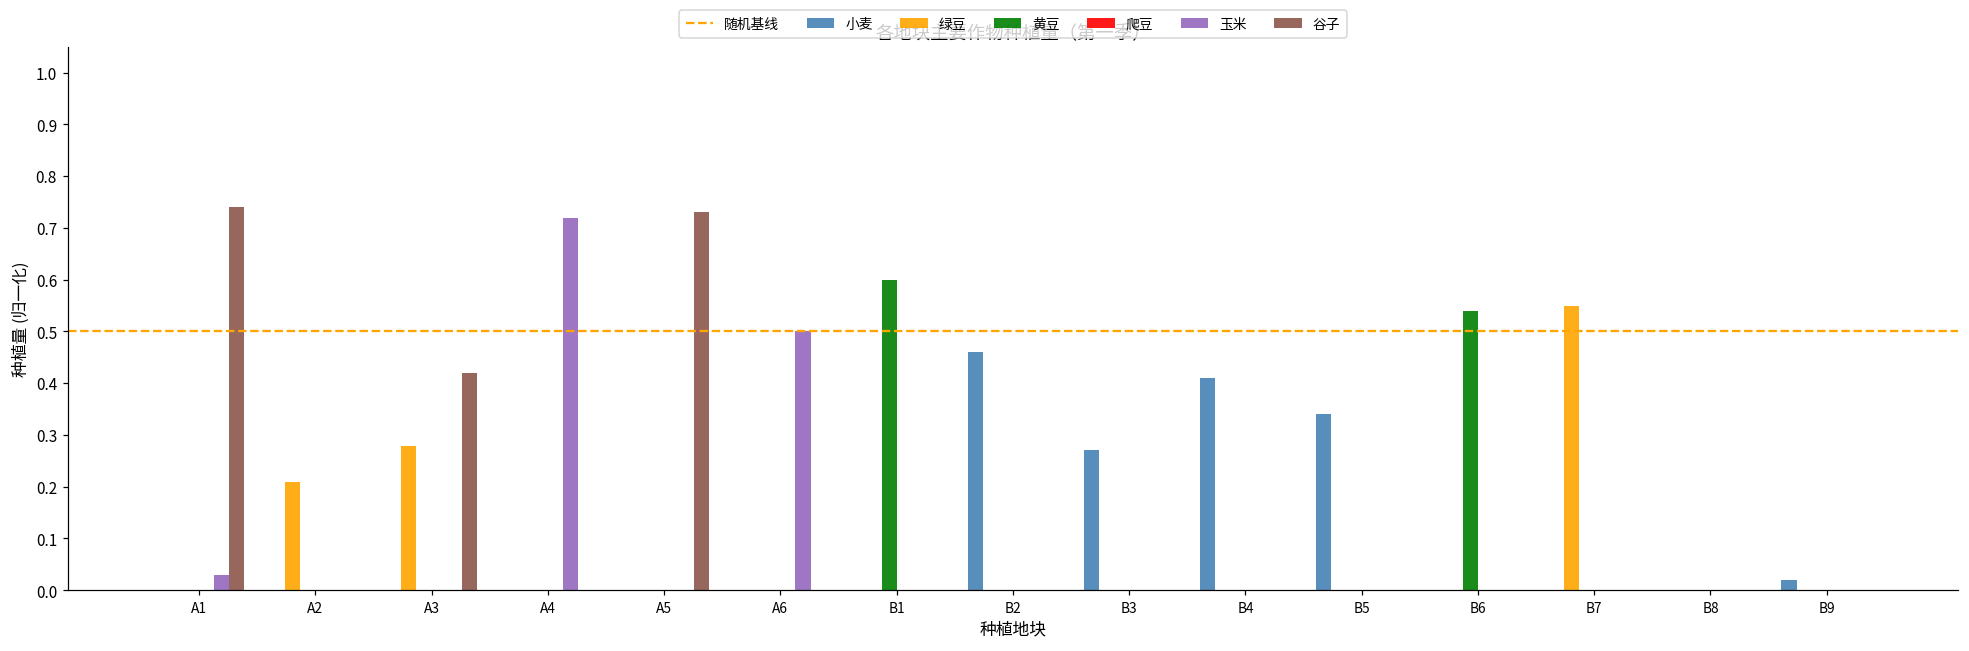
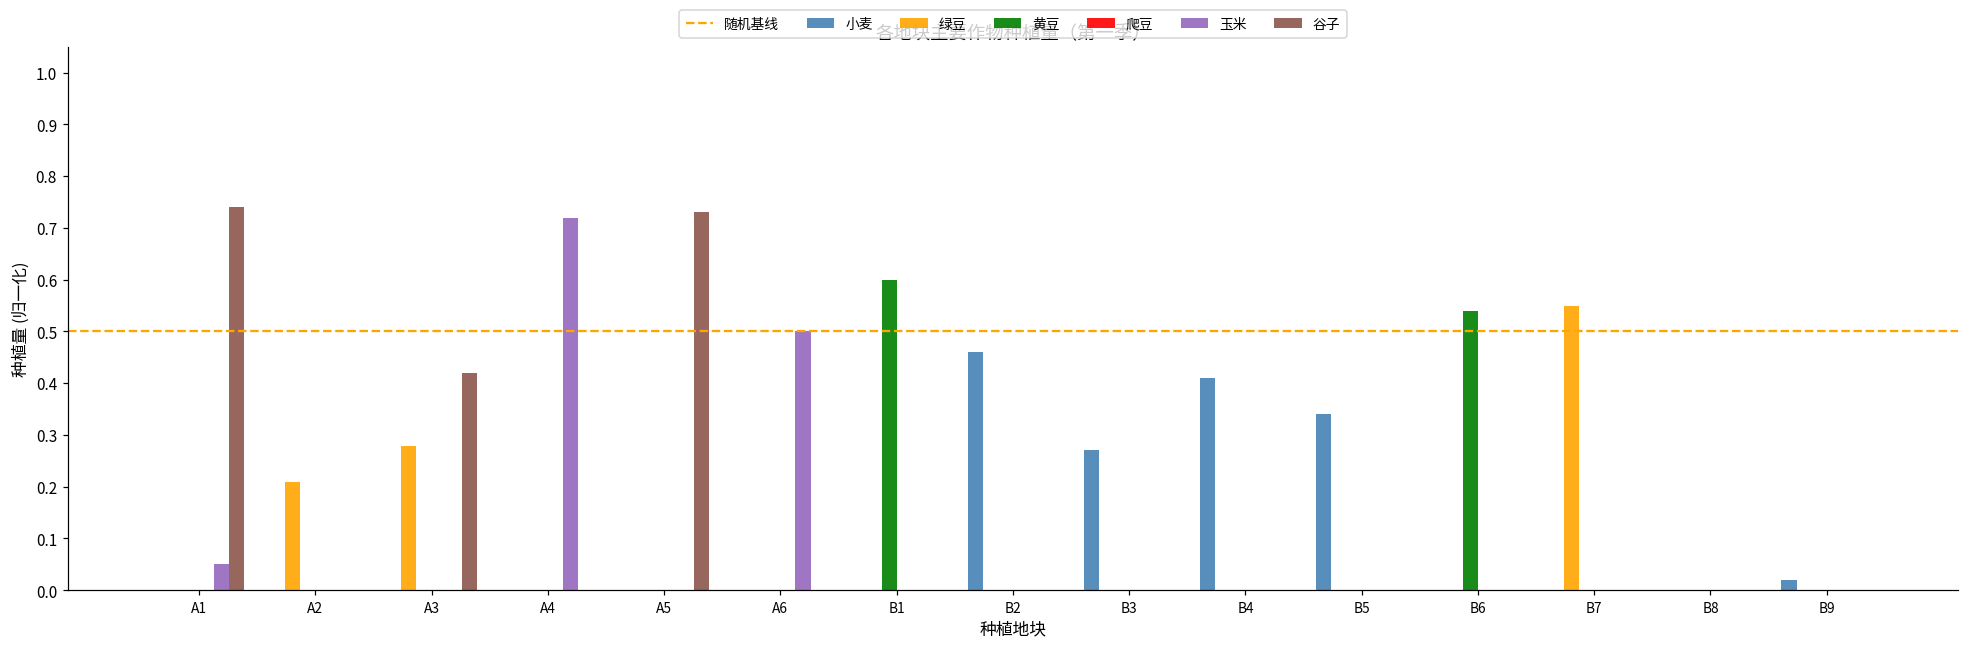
玉米, A1: 0.03 -> 0.05
